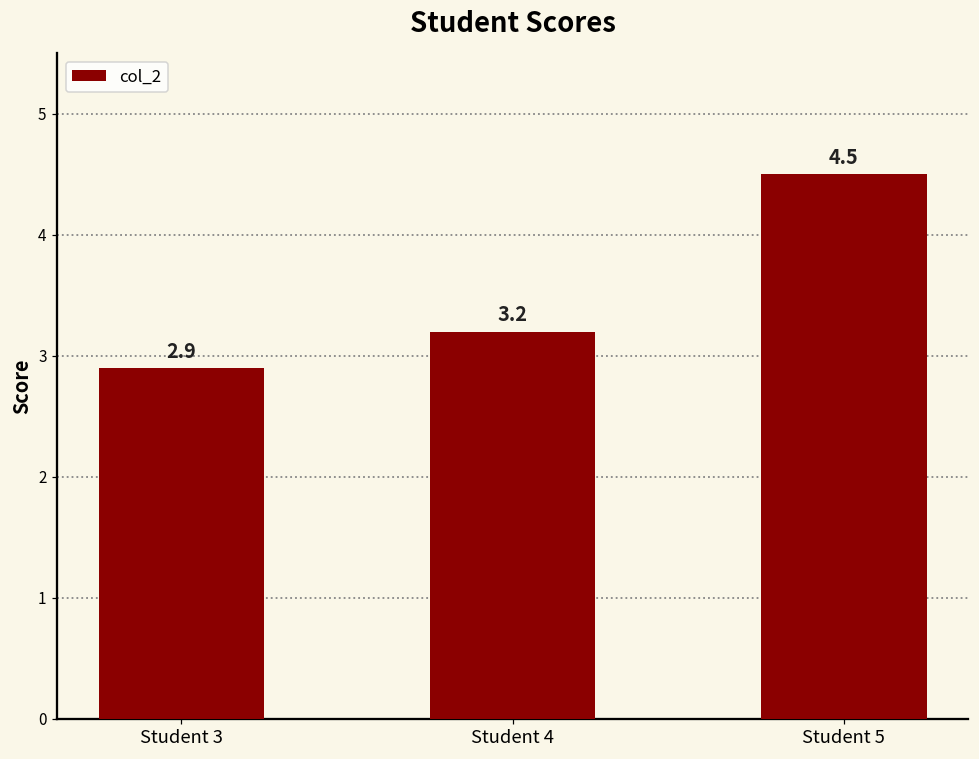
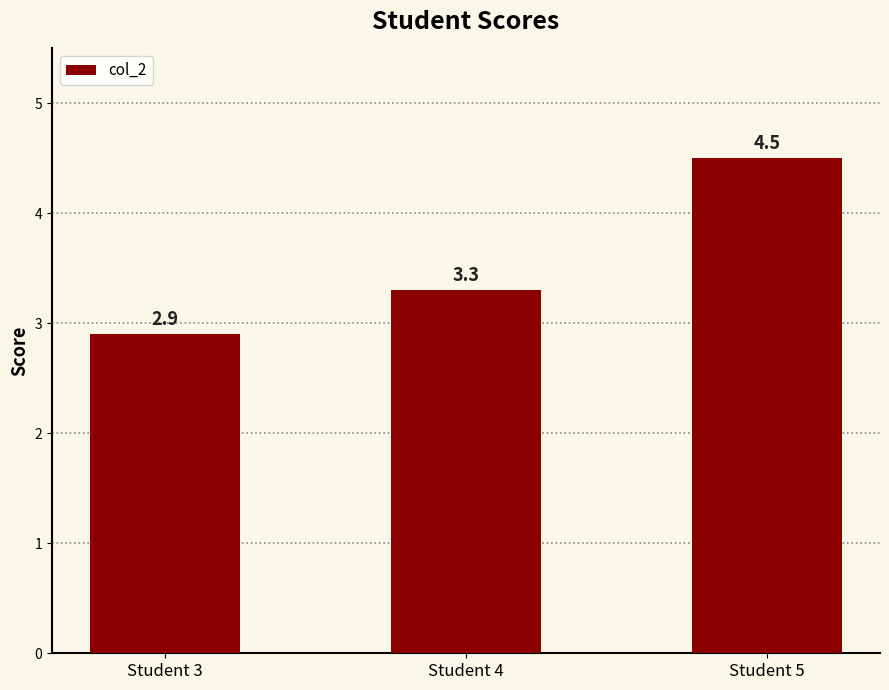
Student 4: 3.2 -> 3.3
